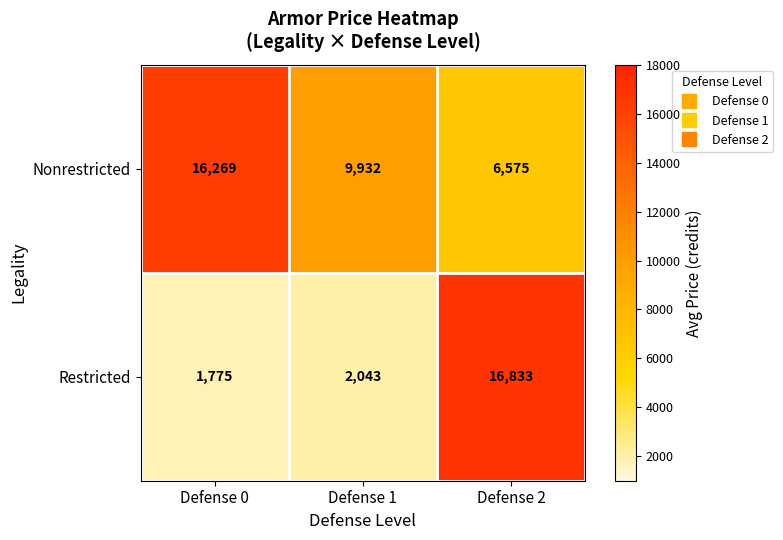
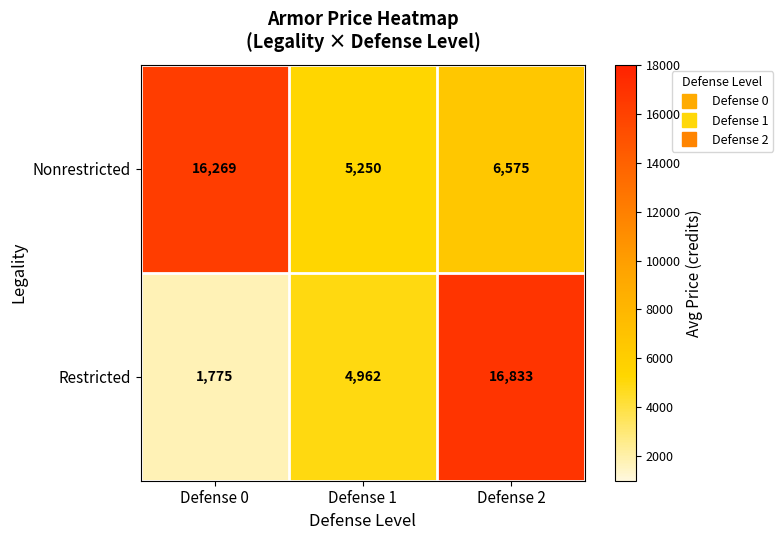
Nonrestricted, Defense 1: 9,932 -> 5,250
Restricted, Defense 1: 2,043 -> 4,962
